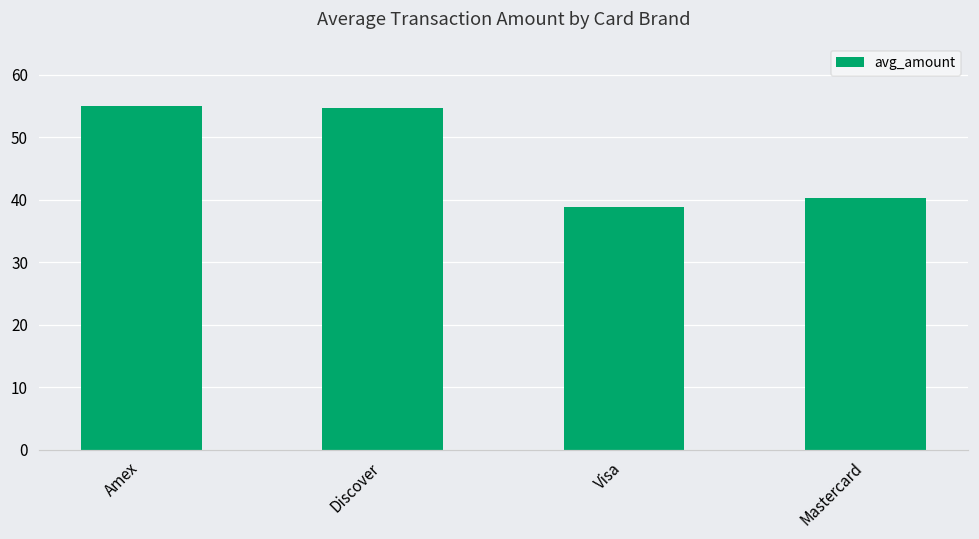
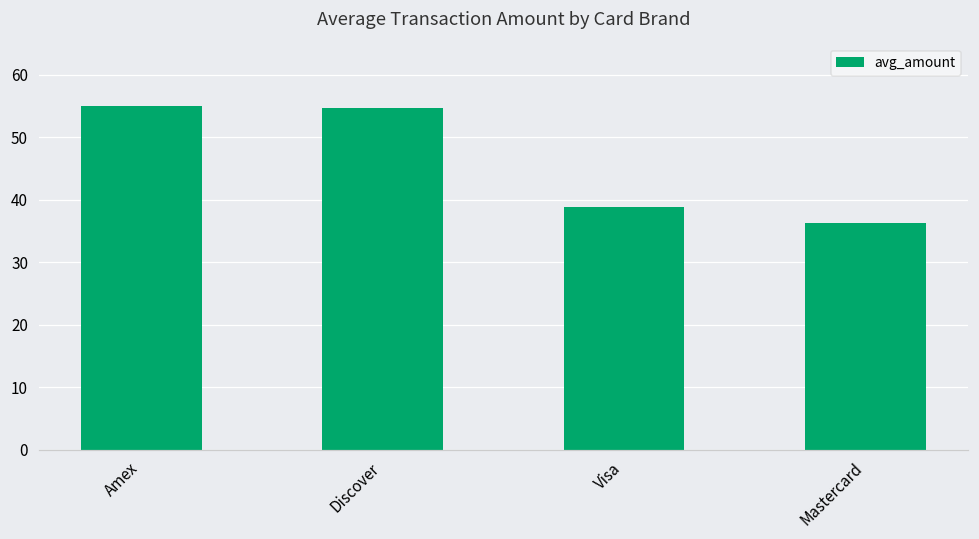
Mastercard: 40 -> 36
